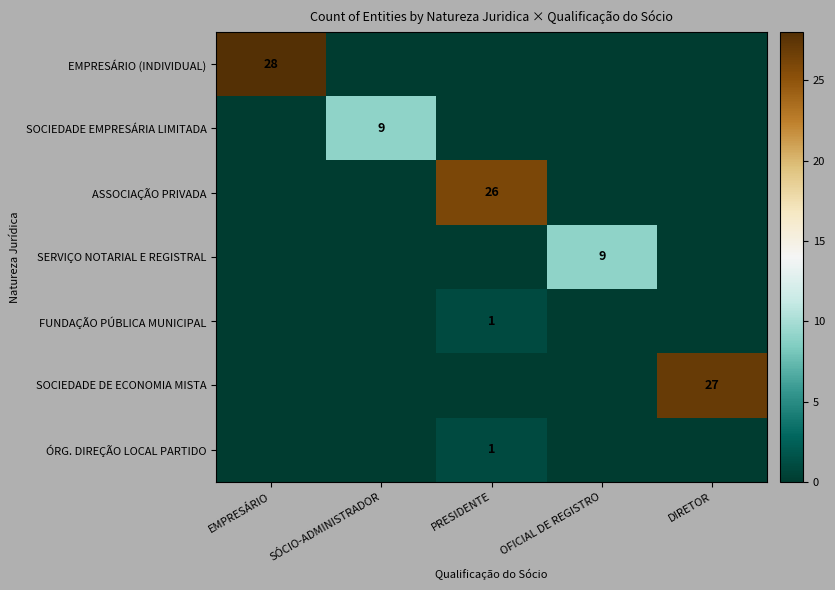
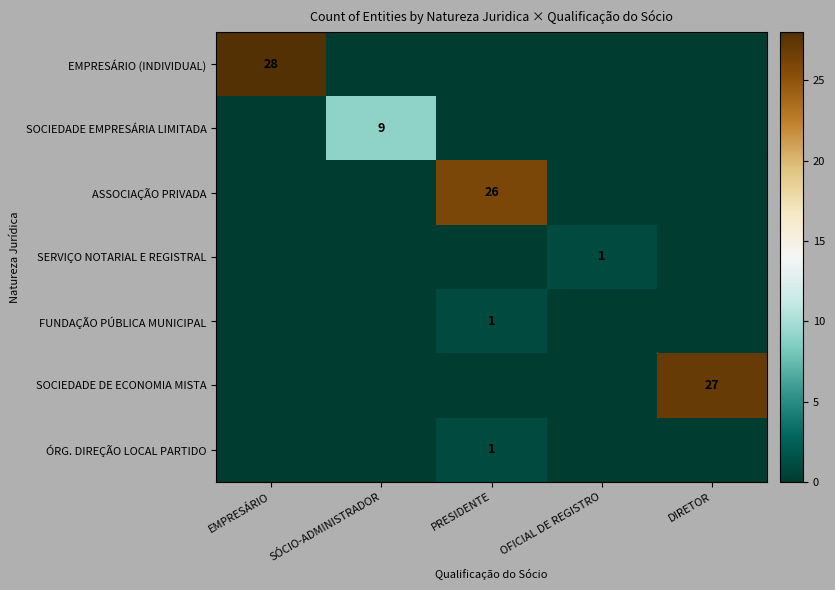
SERVIÇO NOTARIAL E REGISTRAL, OFICIAL DE REGISTRO: 9 -> 1
